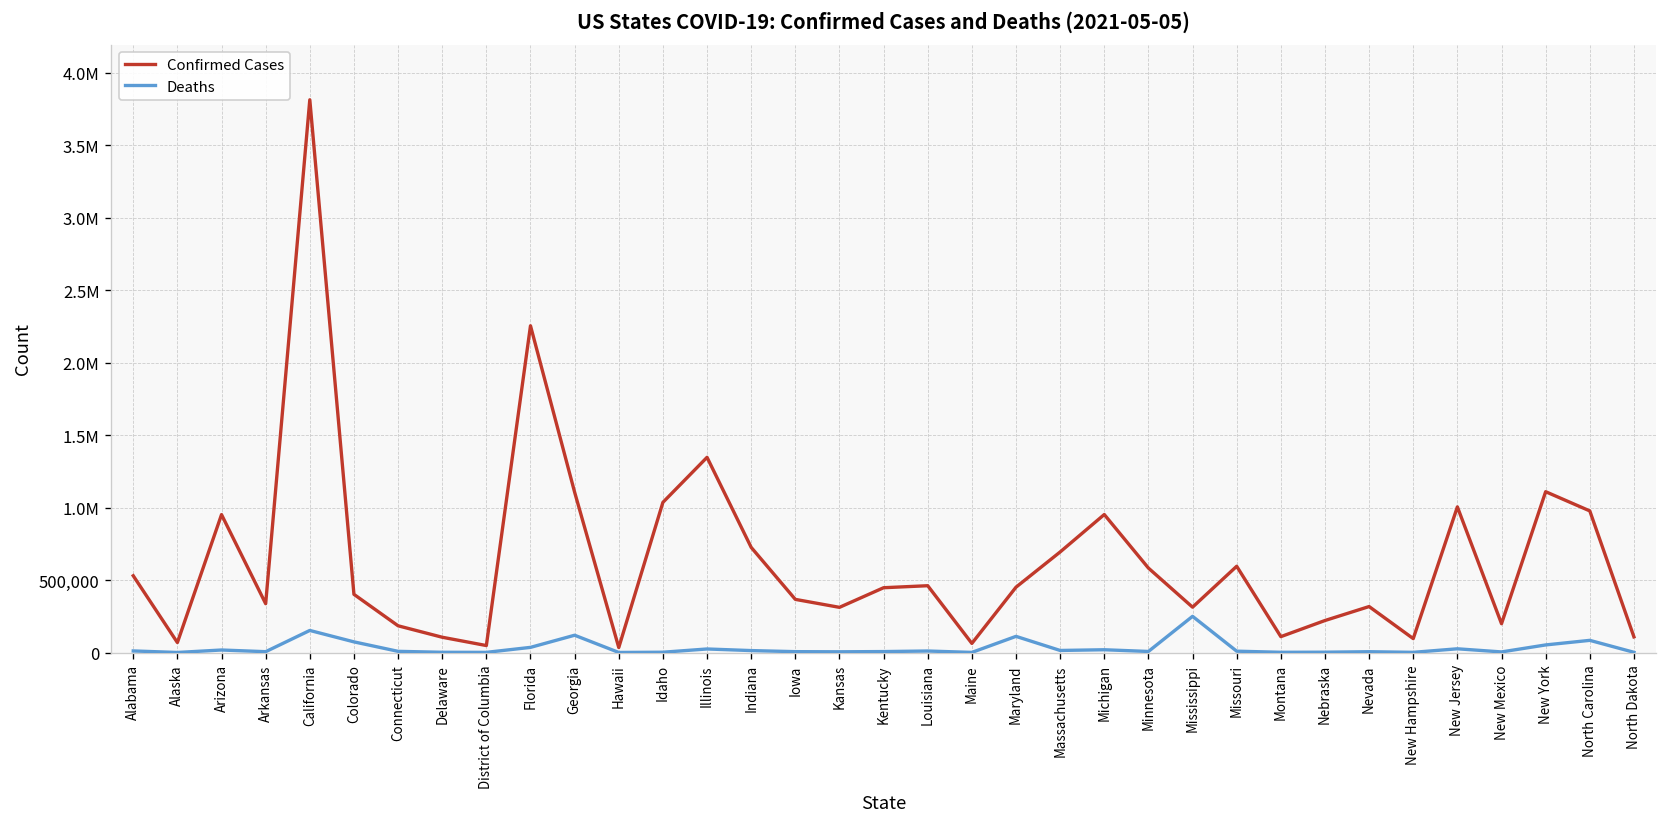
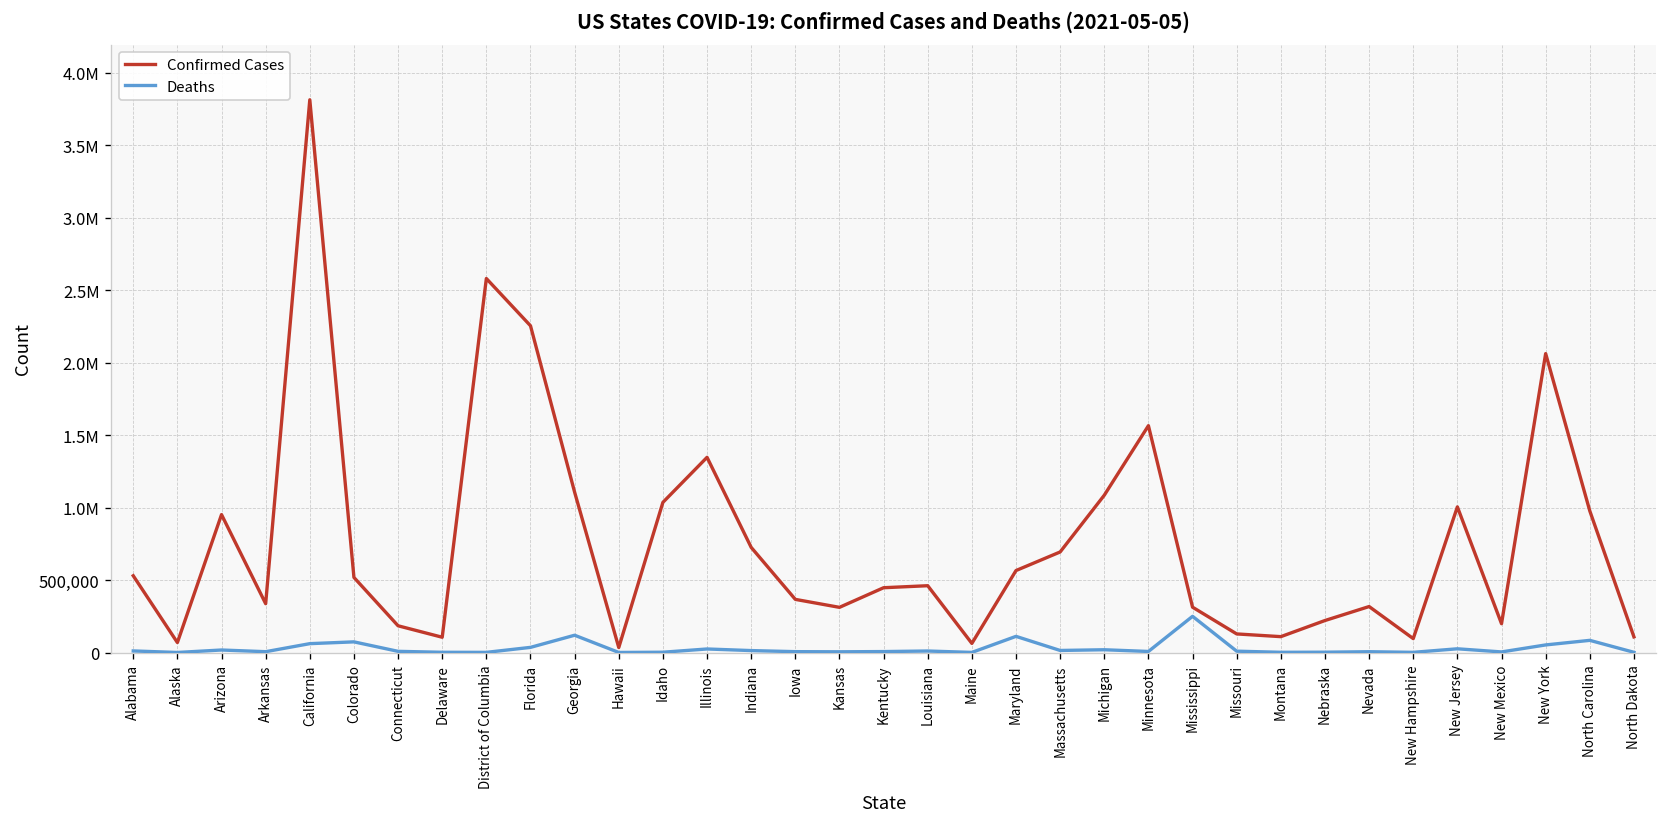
Deaths, California: 150,000 -> 60,000
Confirmed Cases, Colorado: 400,000 -> 520,000
Confirmed Cases, District of Columbia: 50,000 -> 2,580,000
Confirmed Cases, Maryland: 450,000 -> 570,000
Confirmed Cases, Michigan: 950,000 -> 1,090,000
Confirmed Cases, Minnesota: 580,000 -> 1,560,000
Confirmed Cases, Missouri: 590,000 -> 130,000
Confirmed Cases, New York: 1,110,000 -> 2,060,000
